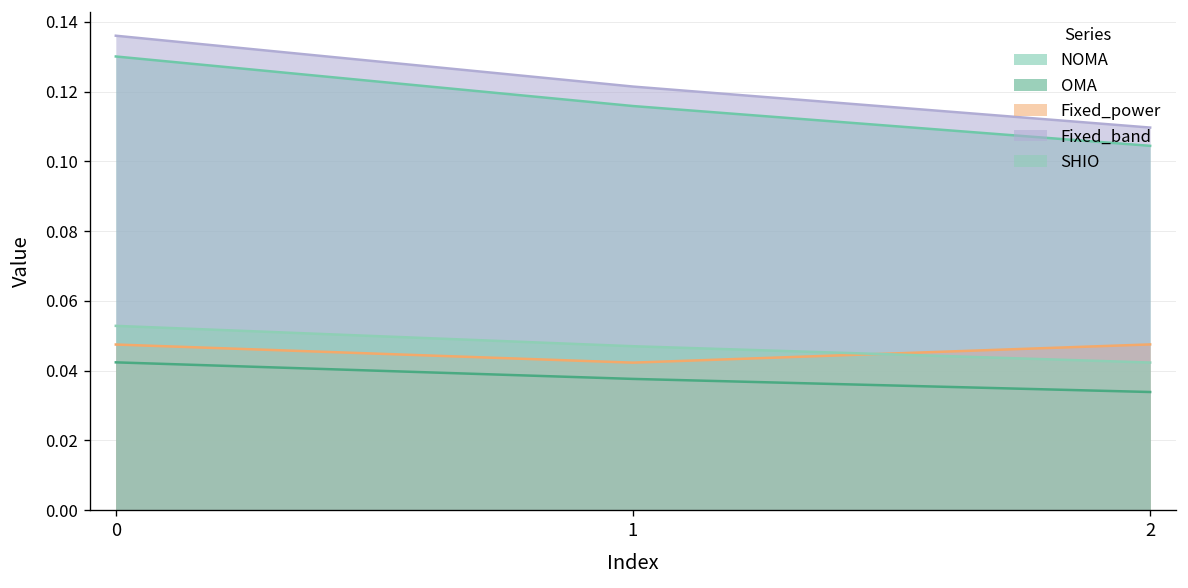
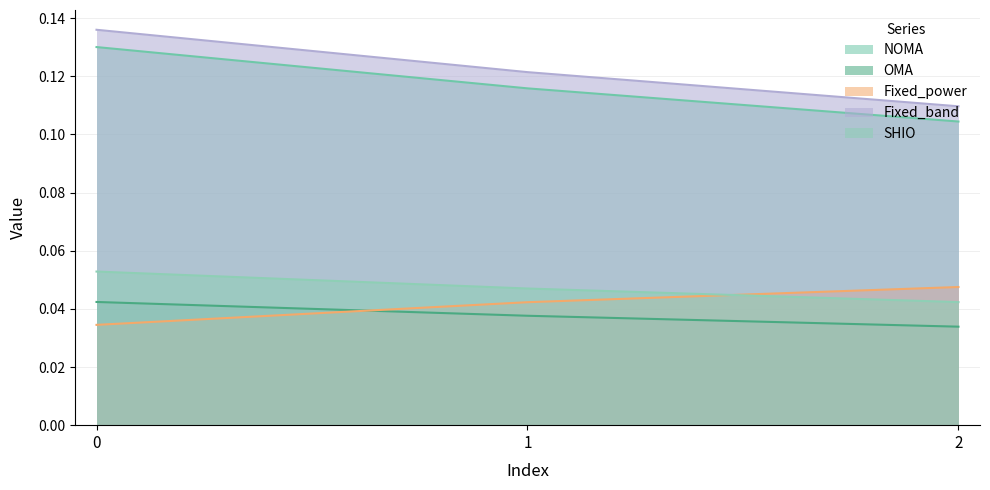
Fixed_power, 0: 0.047 -> 0.034
